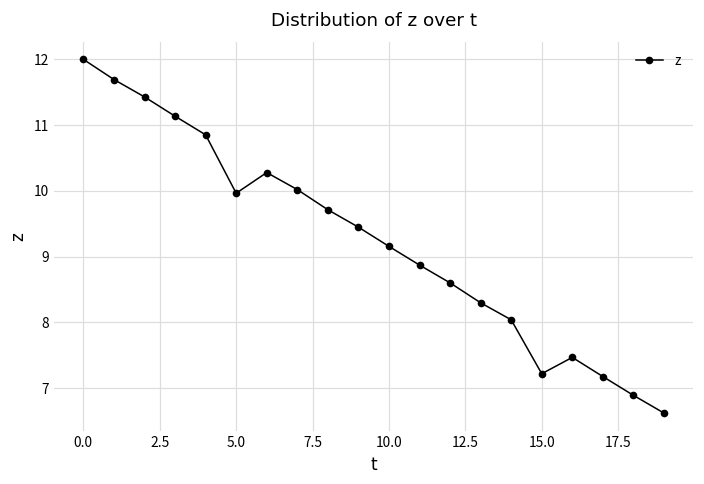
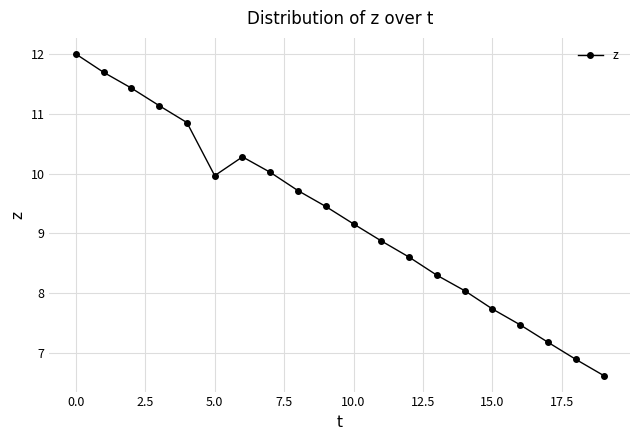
15.0: 7.2 -> 7.7
